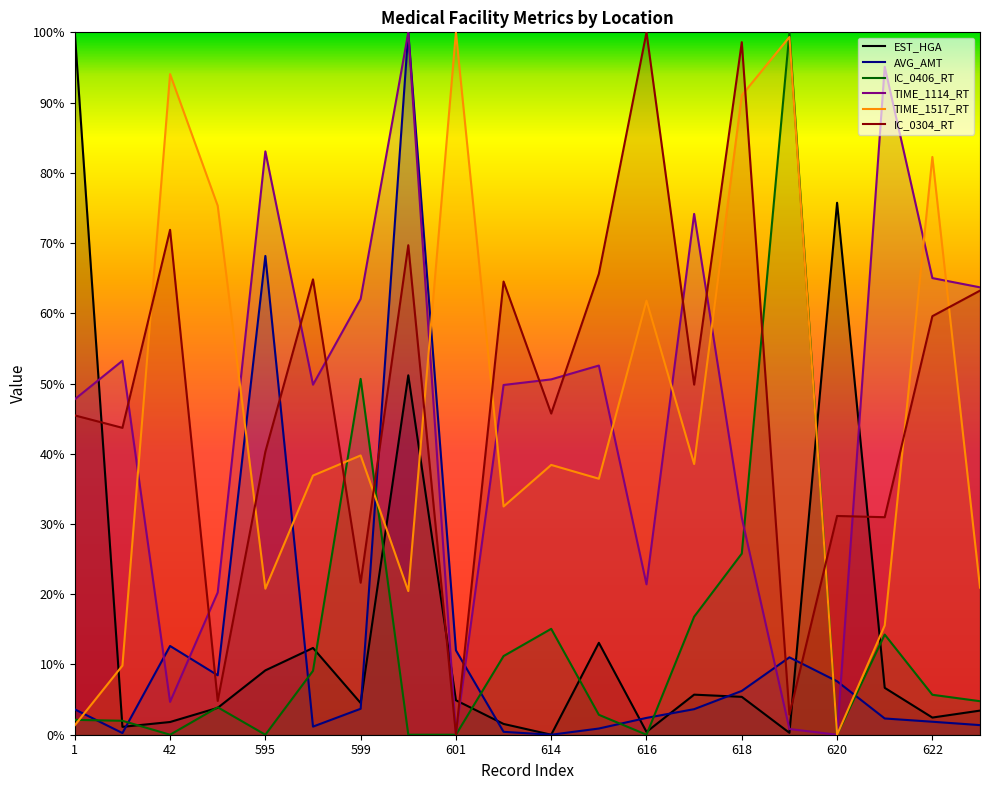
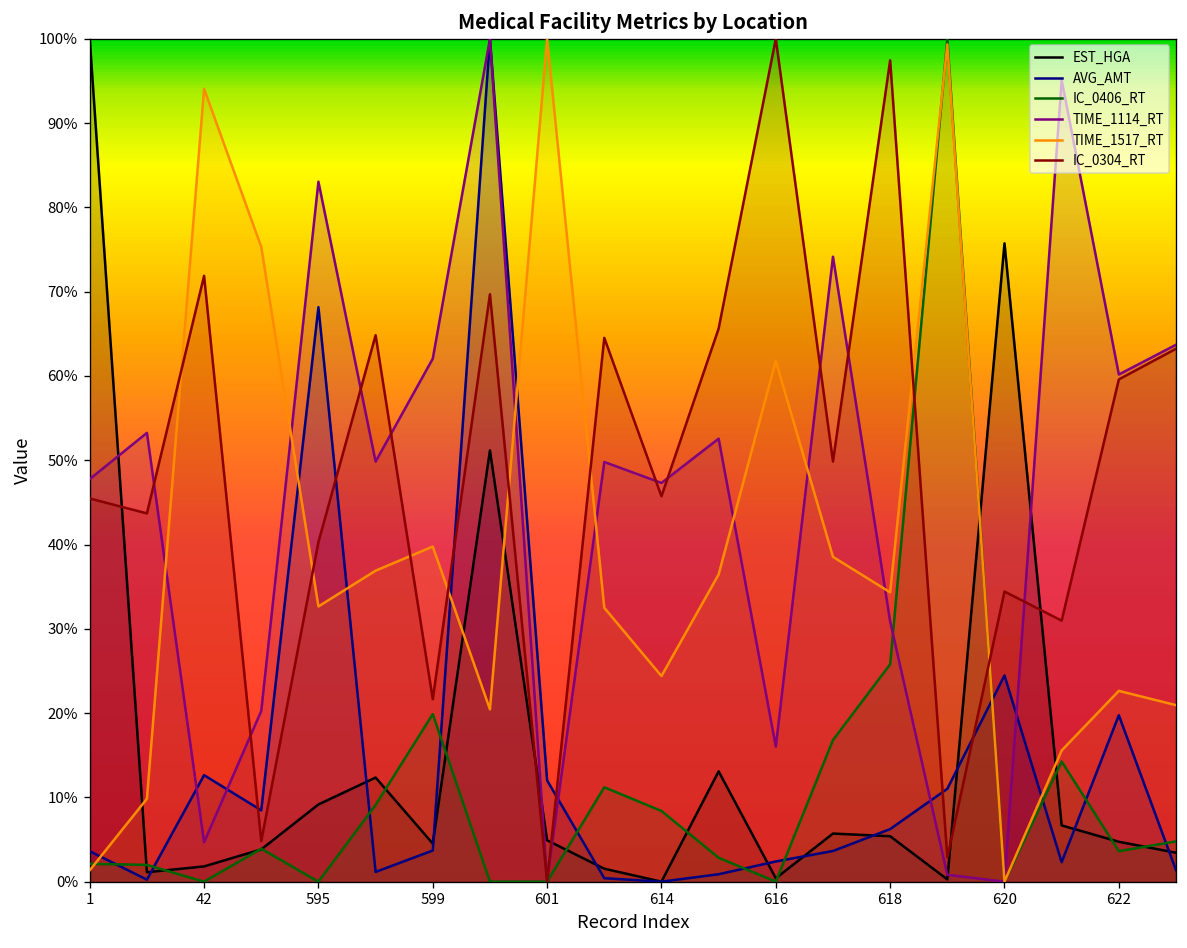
TIME_1517_RT, 595: 21% -> 33%
IC_0406_RT, 599: 51% -> 20%
IC_0406_RT, 614: 15% -> 8%
TIME_1114_RT, 614: 51% -> 47%
TIME_1517_RT, 614: 38% -> 24%
TIME_1114_RT, 616: 21% -> 16%
TIME_1517_RT, 618: 91% -> 34%
IC_0304_RT, 618: 99% -> 97%
AVG_AMT, 620: 8% -> 24%
IC_0304_RT, 620: 31% -> 34%
EST_HGA, 622: 2% -> 5%
AVG_AMT, 622: 2% -> 20%
IC_0406_RT, 622: 6% -> 4%
TIME_1114_RT, 622: 65% -> 60%
TIME_1517_RT, 622: 82% -> 23%
